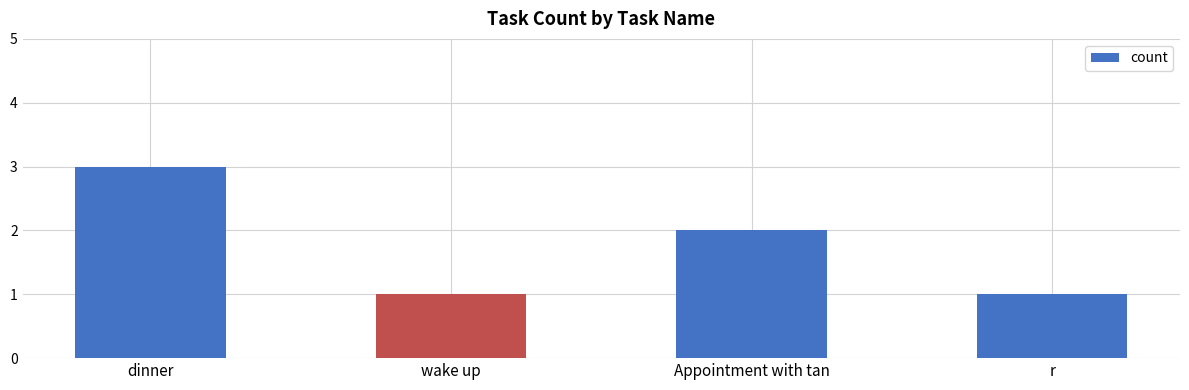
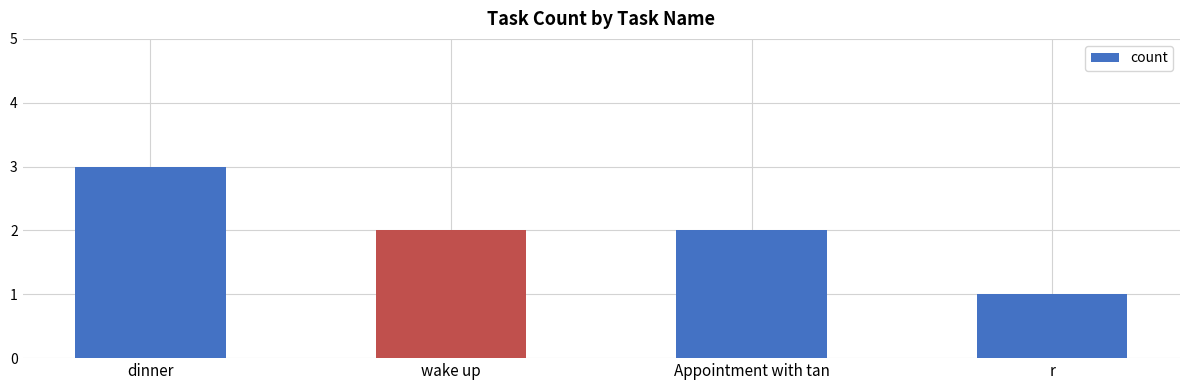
wake up: 1 -> 2
